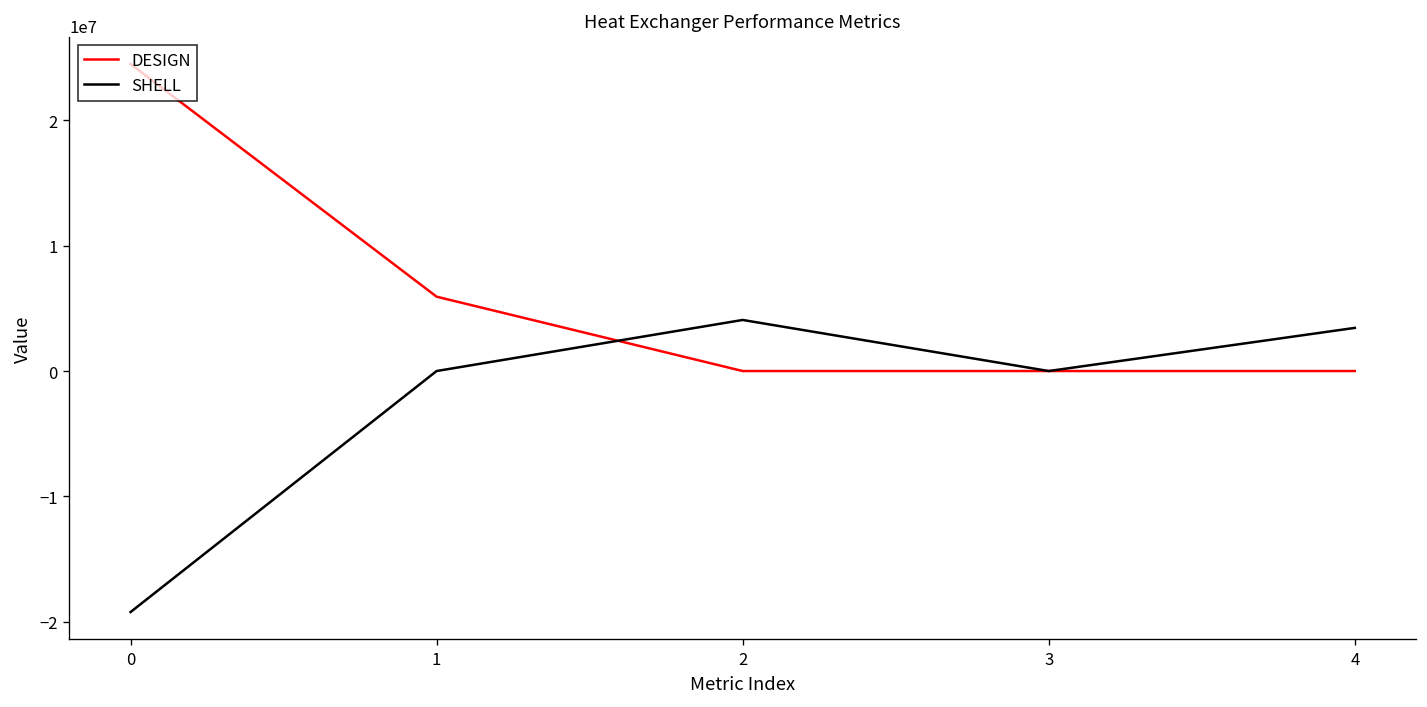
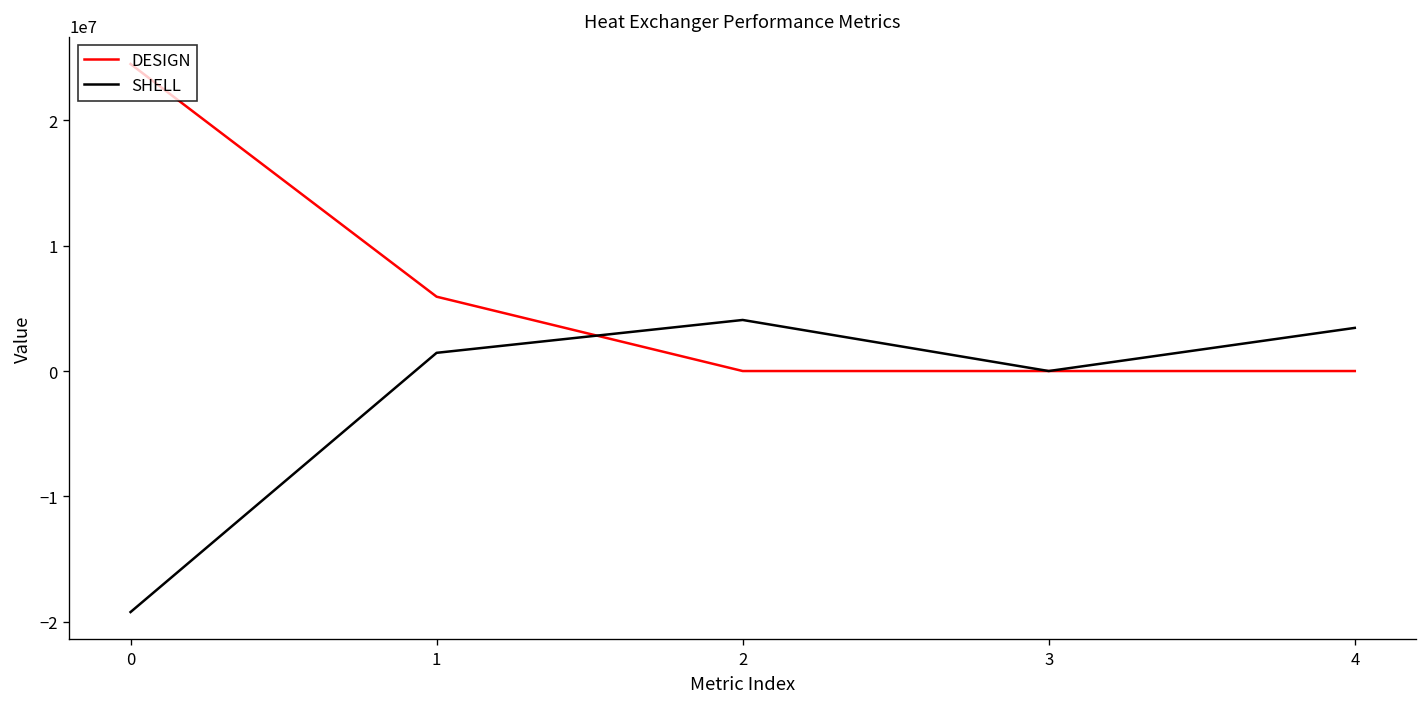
SHELL, 1: 0 -> 1500000
